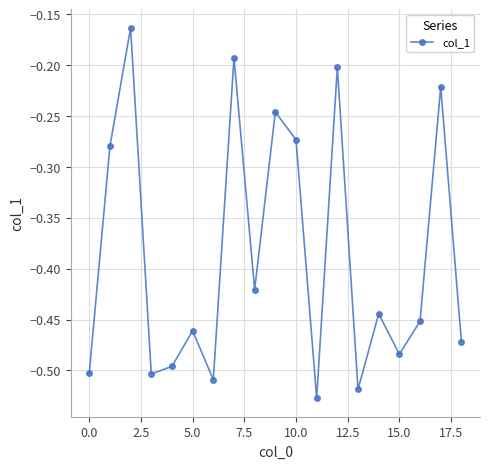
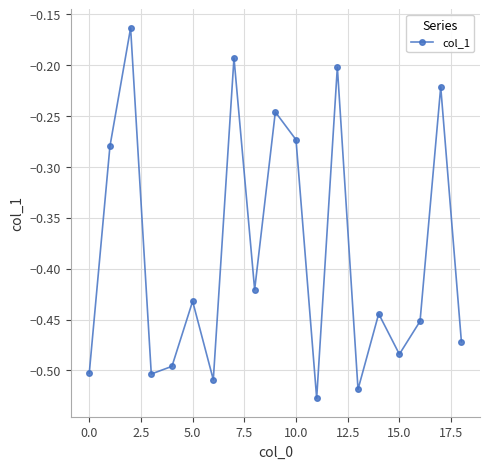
5.0: -0.461 -> -0.432
